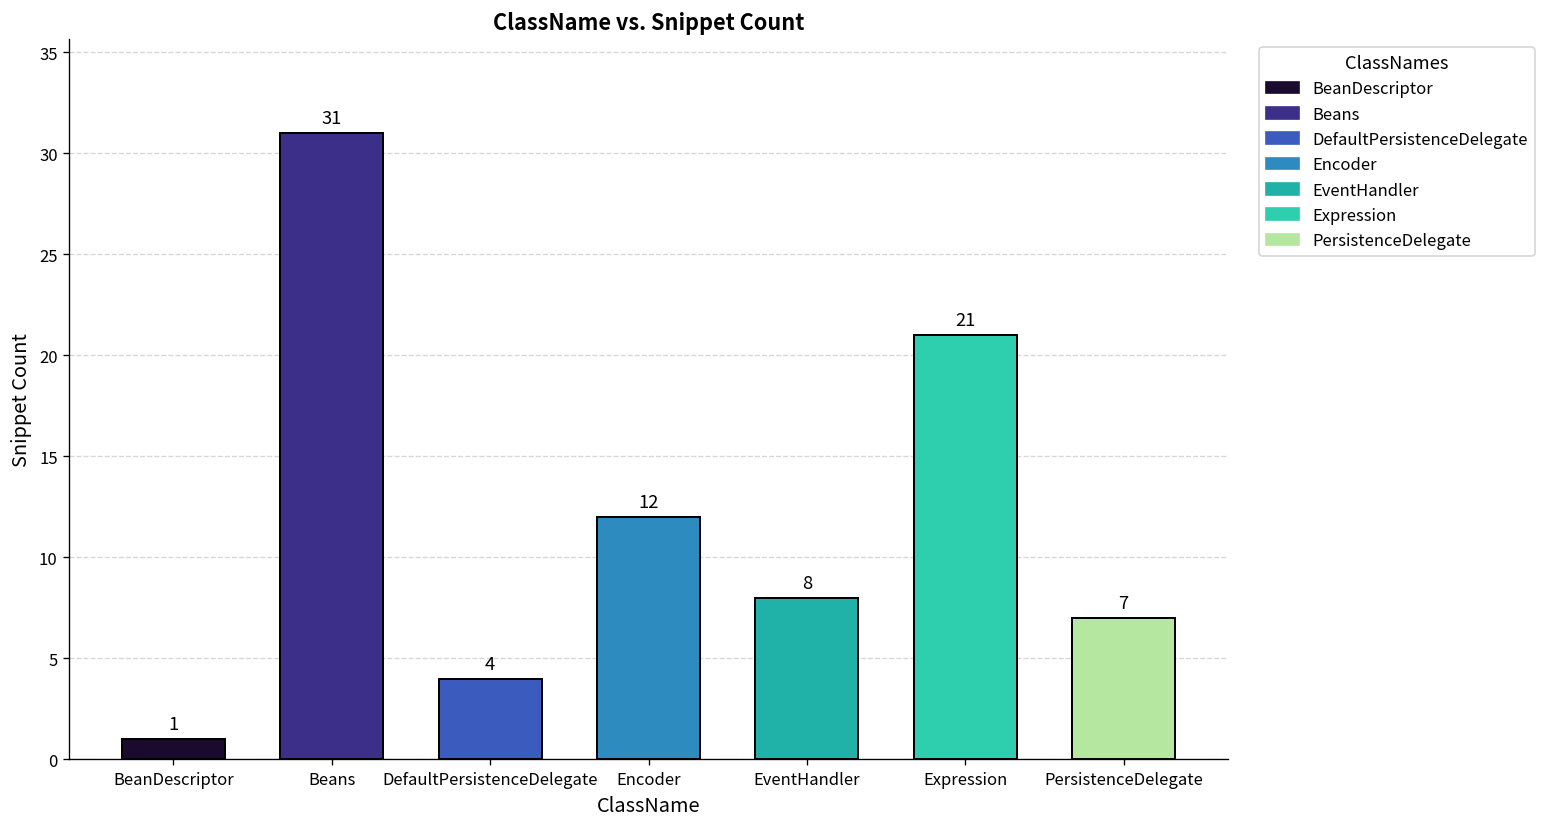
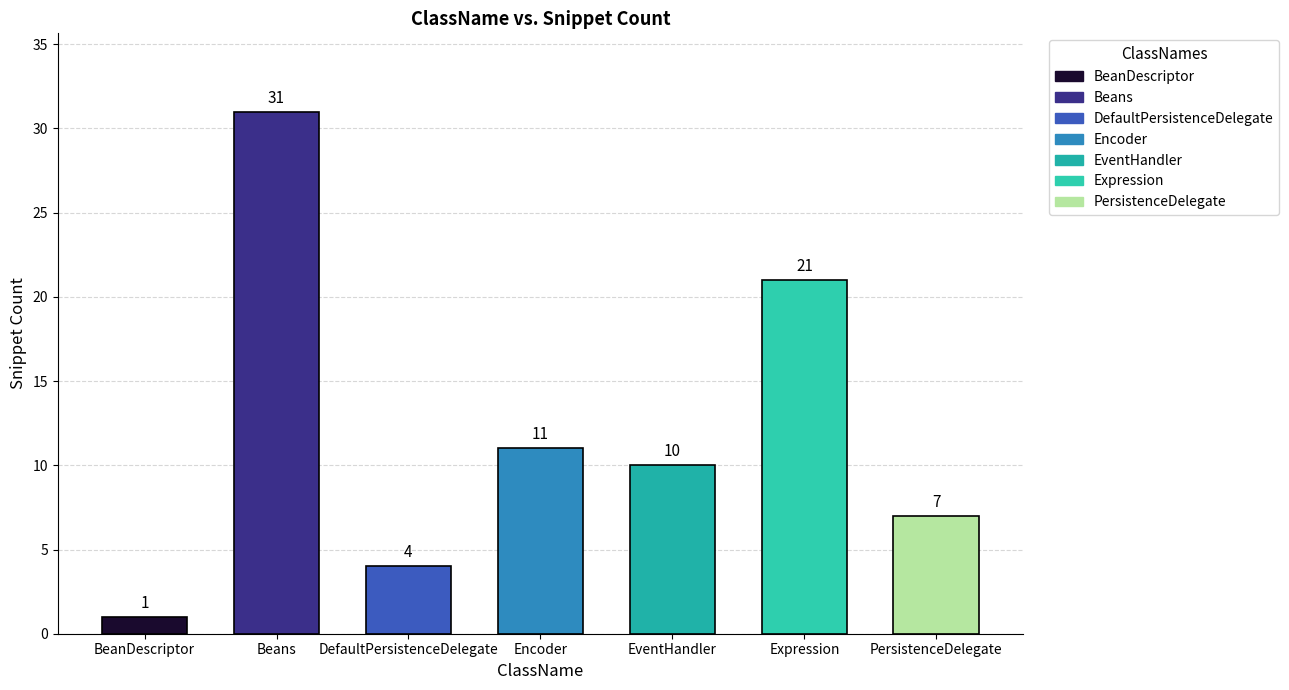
Encoder: 12 -> 11
EventHandler: 8 -> 10
